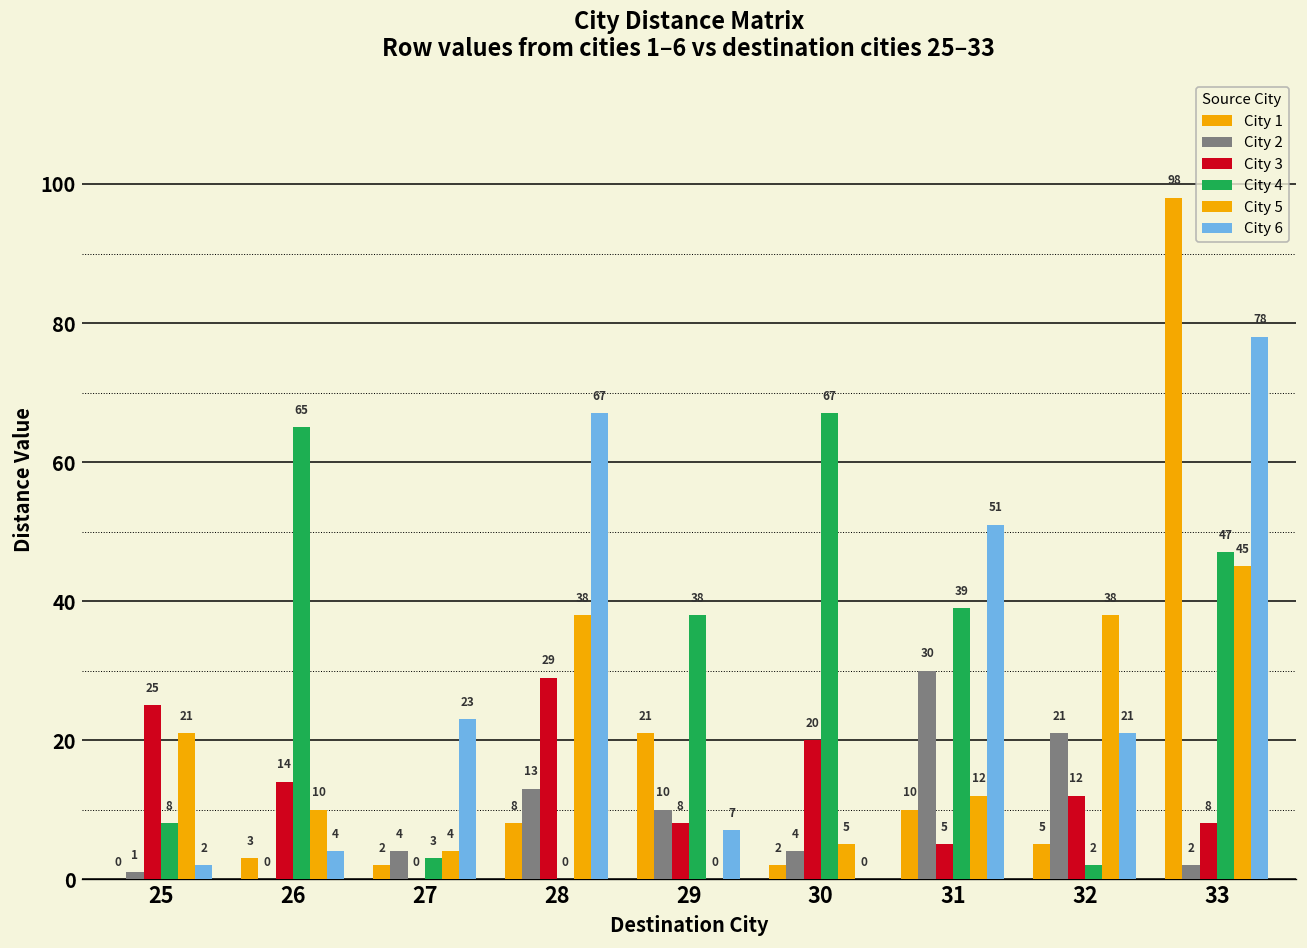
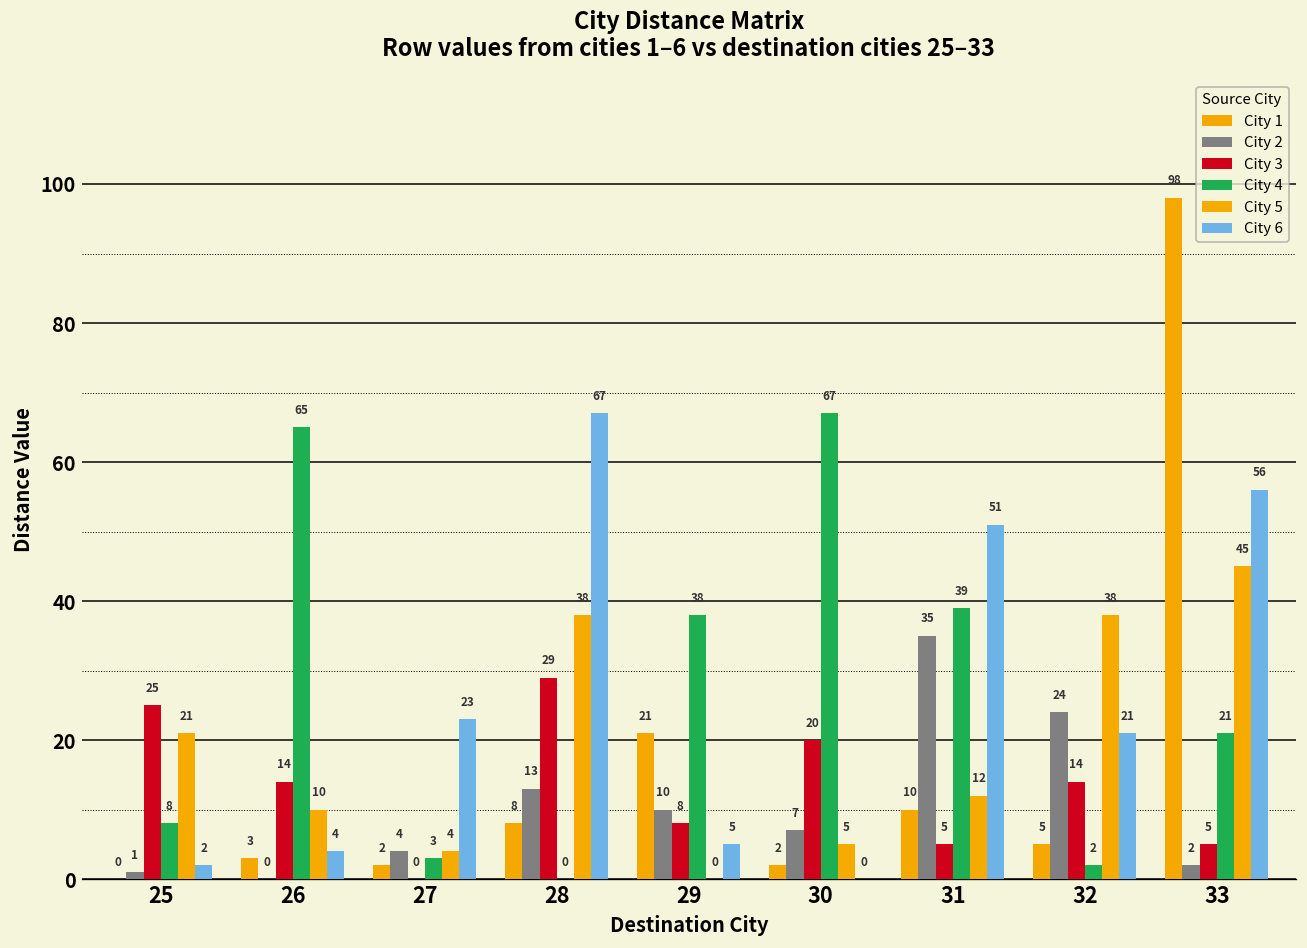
City 6, 29: 7 -> 5
City 2, 30: 4 -> 7
City 2, 31: 30 -> 35
City 2, 32: 21 -> 24
City 3, 32: 12 -> 14
City 3, 33: 8 -> 5
City 4, 33: 47 -> 21
City 6, 33: 78 -> 56
